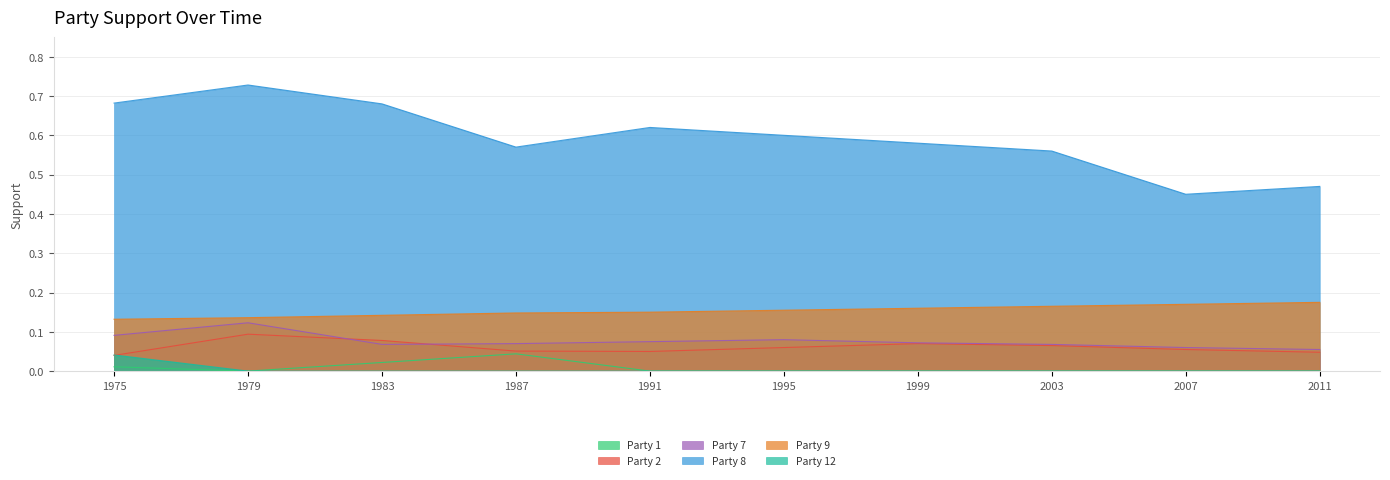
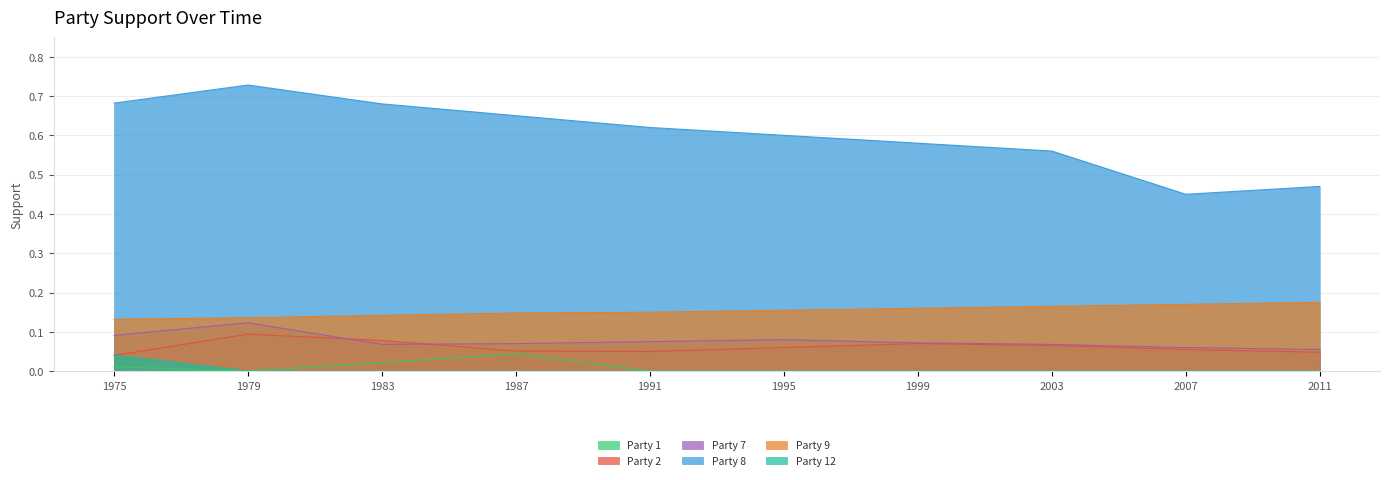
Party 8, 1987: 0.57 -> 0.65
